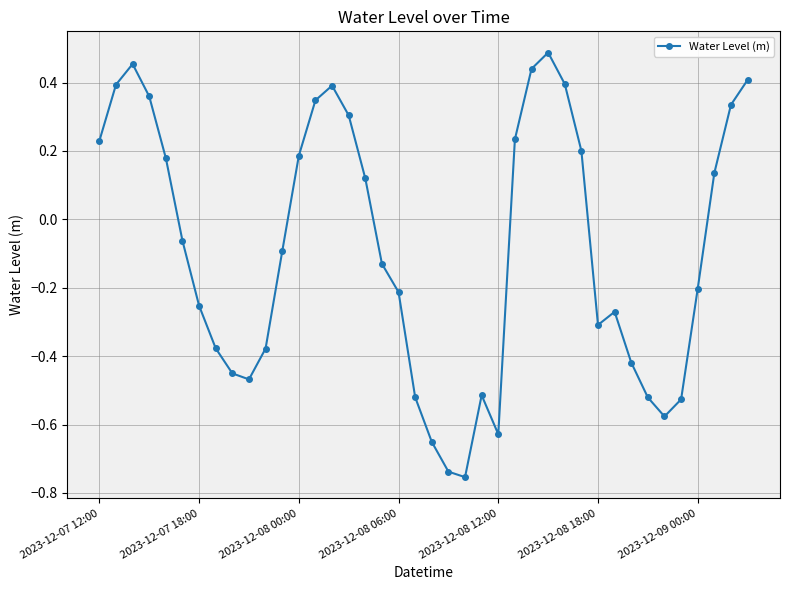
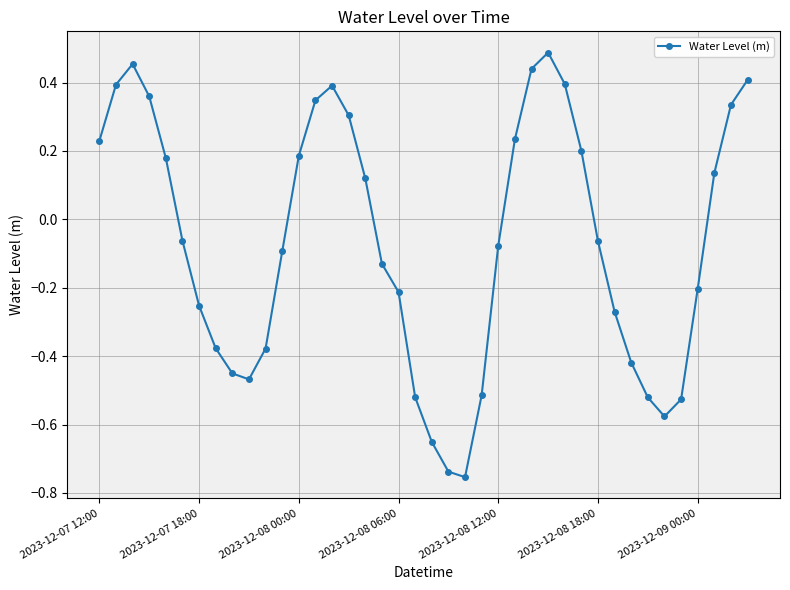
2023-12-08 12:00: -0.63 -> -0.08
2023-12-08 18:00: -0.31 -> -0.06
